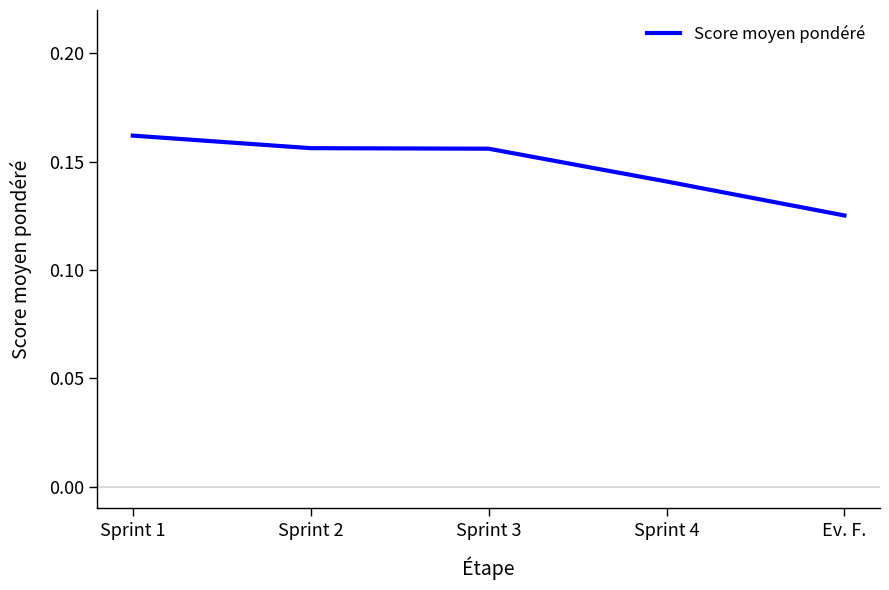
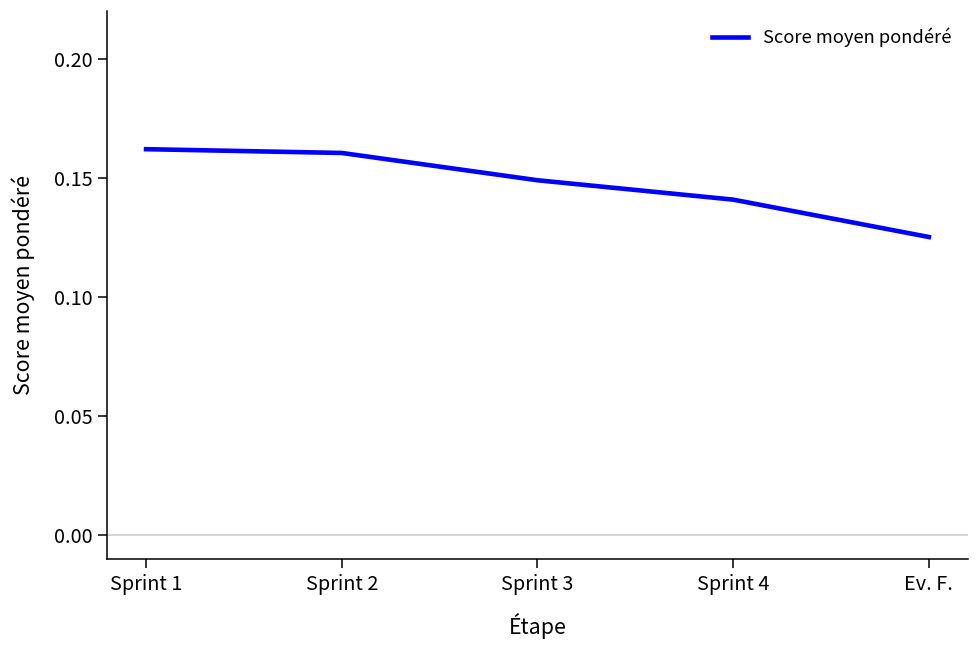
Sprint 2: 0.156 -> 0.160
Sprint 3: 0.156 -> 0.149
